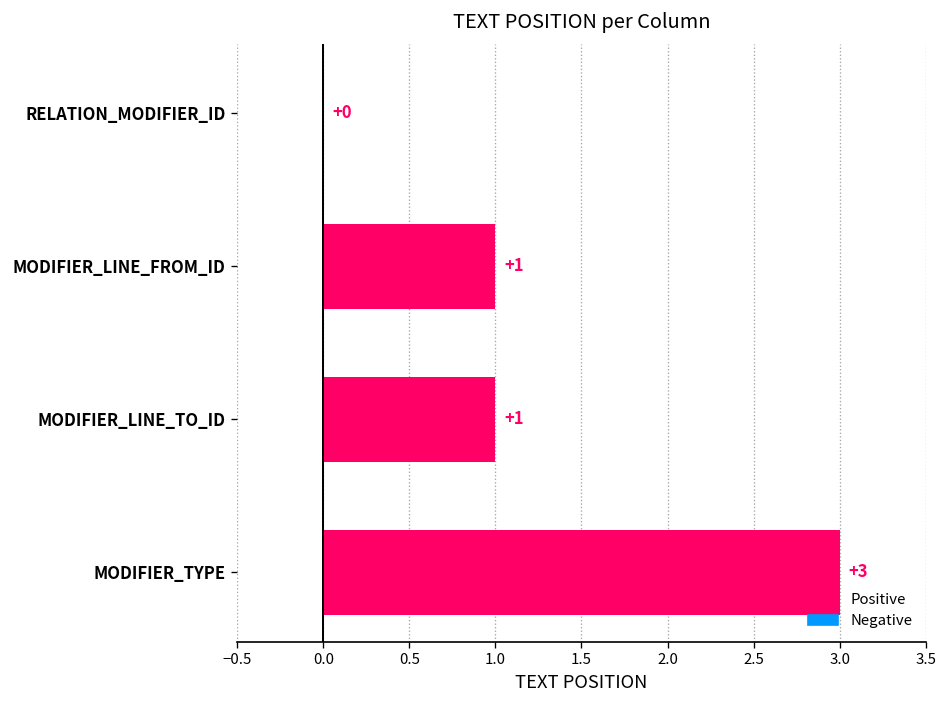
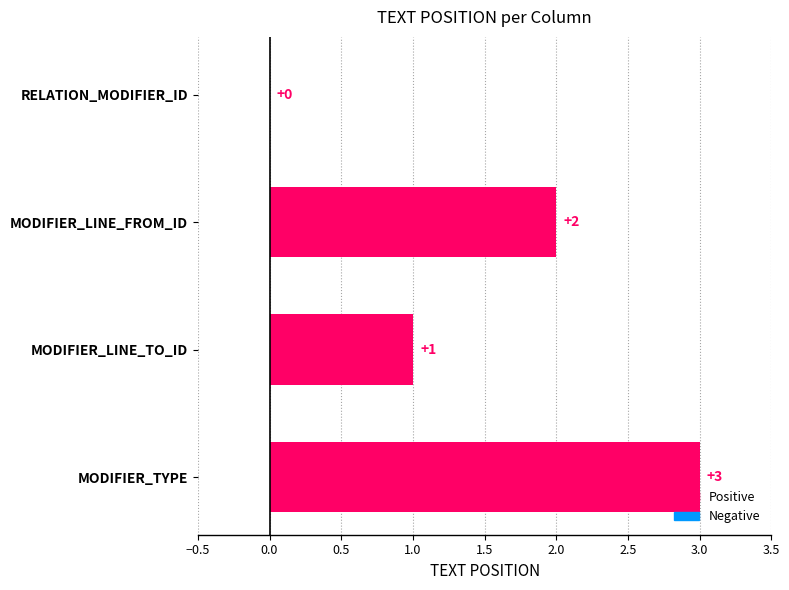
MODIFIER_LINE_FROM_ID: +1 -> +2
